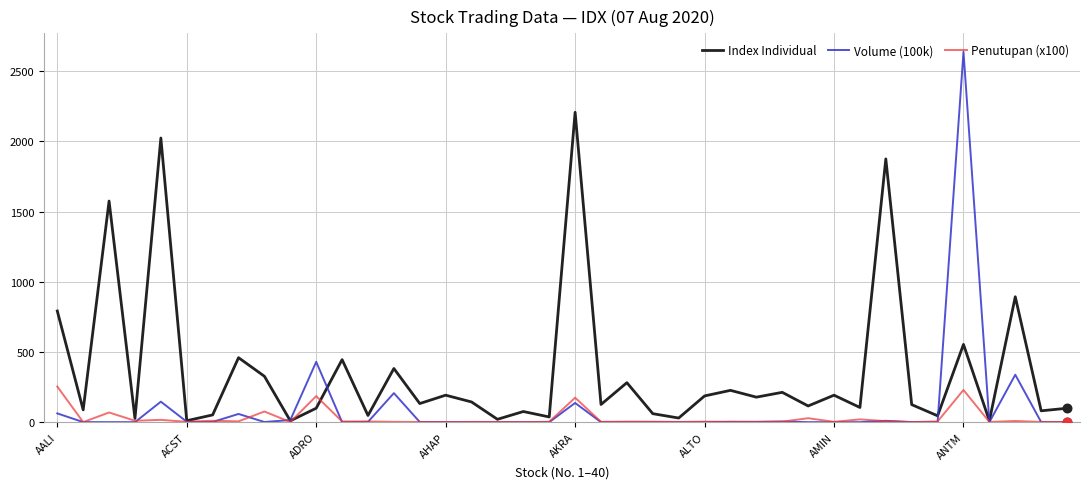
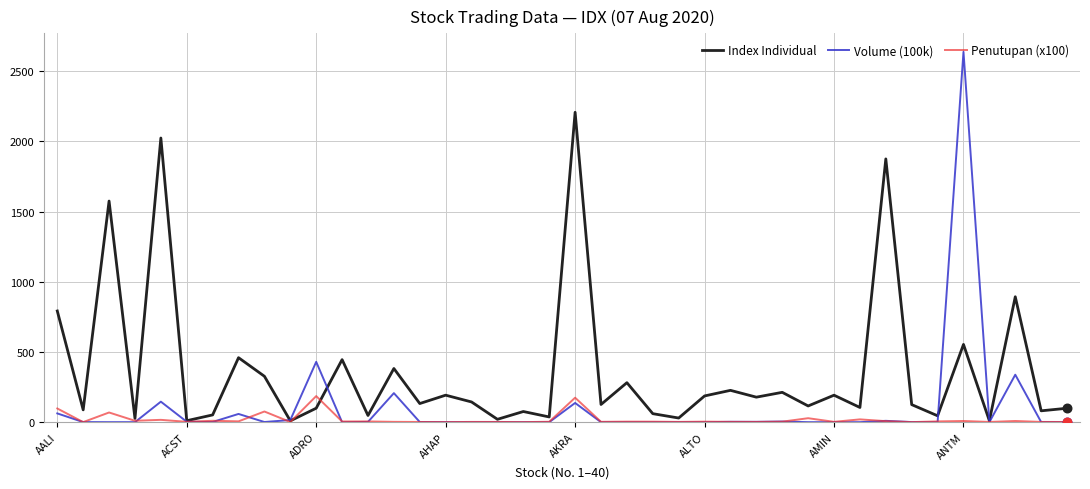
Penutupan (x100), AALI: 250 -> 100
Penutupan (x100), ANTM: 230 -> 10
